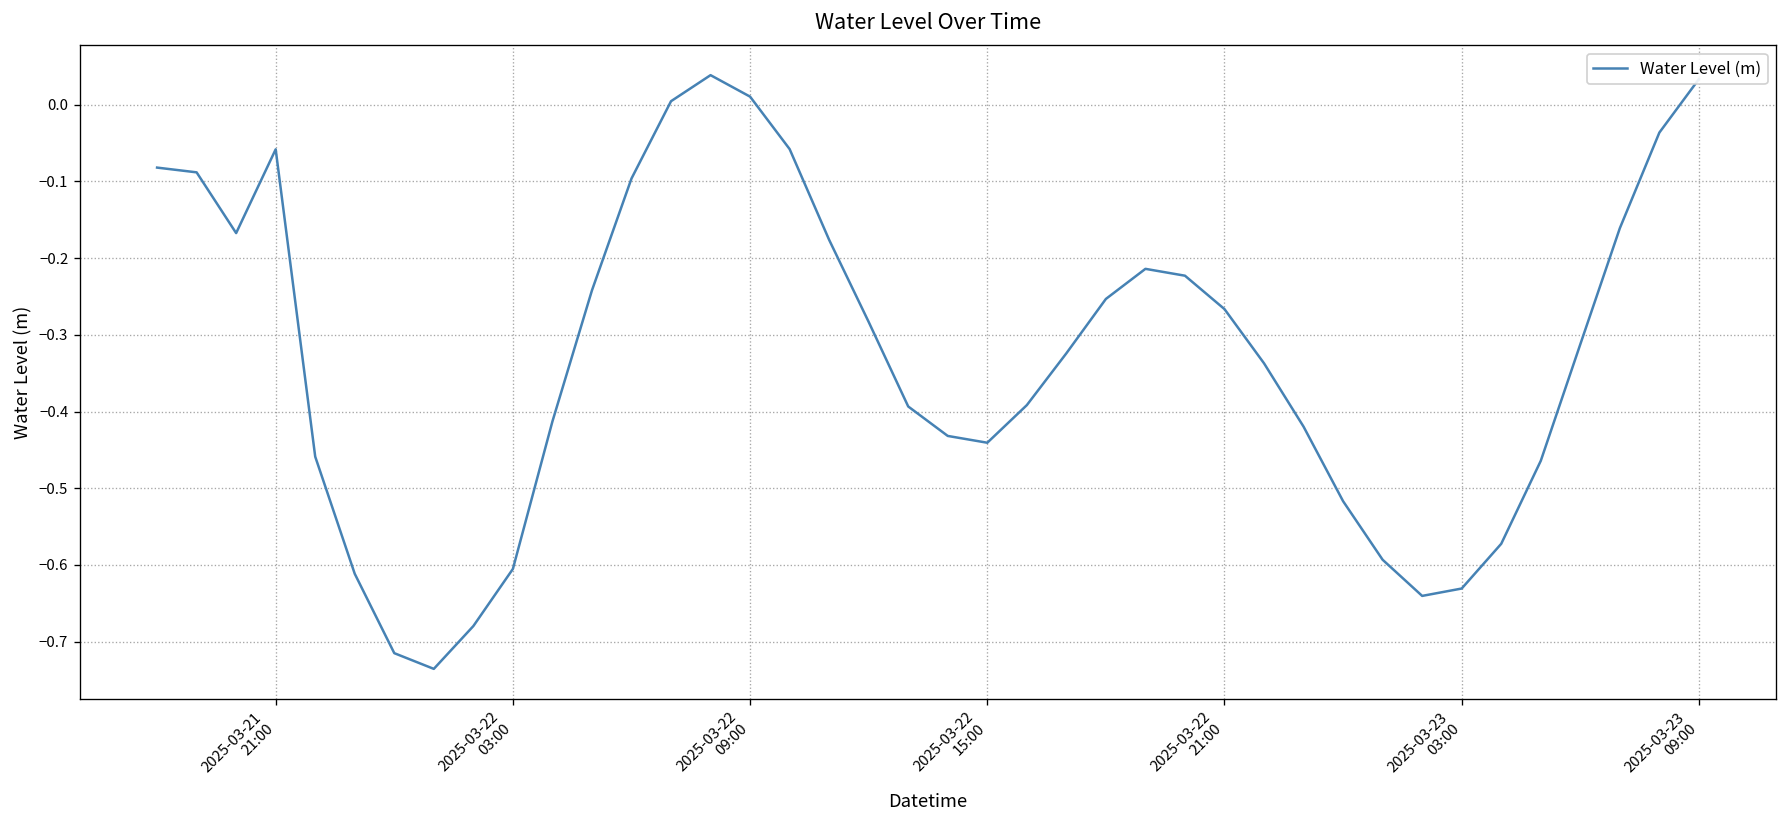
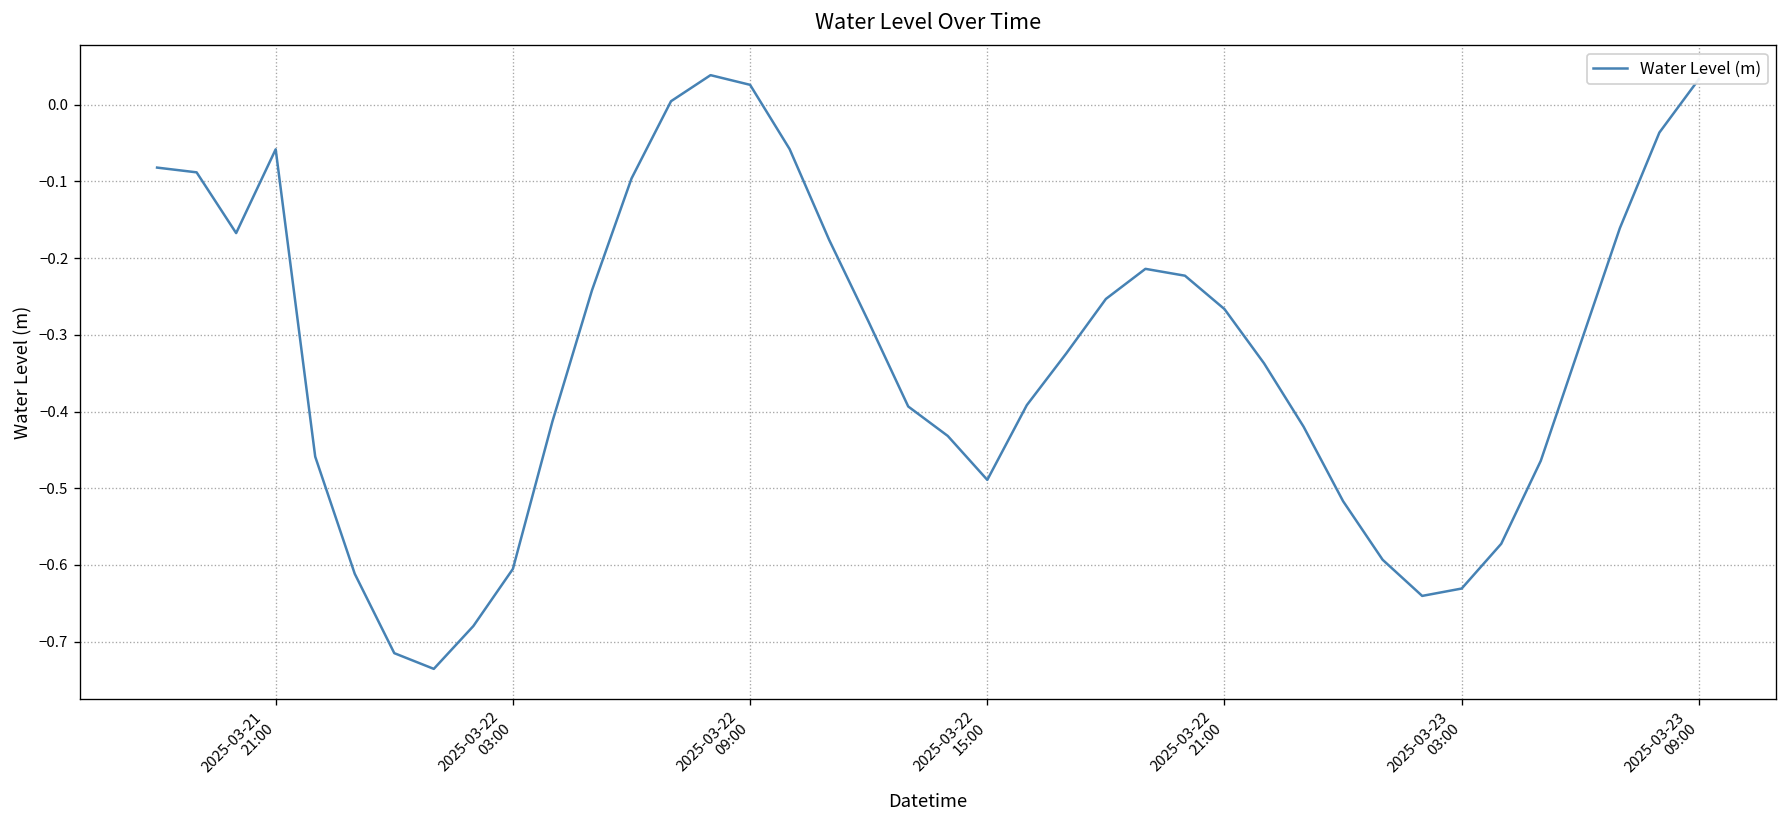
2025-03-22 09:00: 0.01 -> 0.03
2025-03-22 15:00: -0.44 -> -0.49
